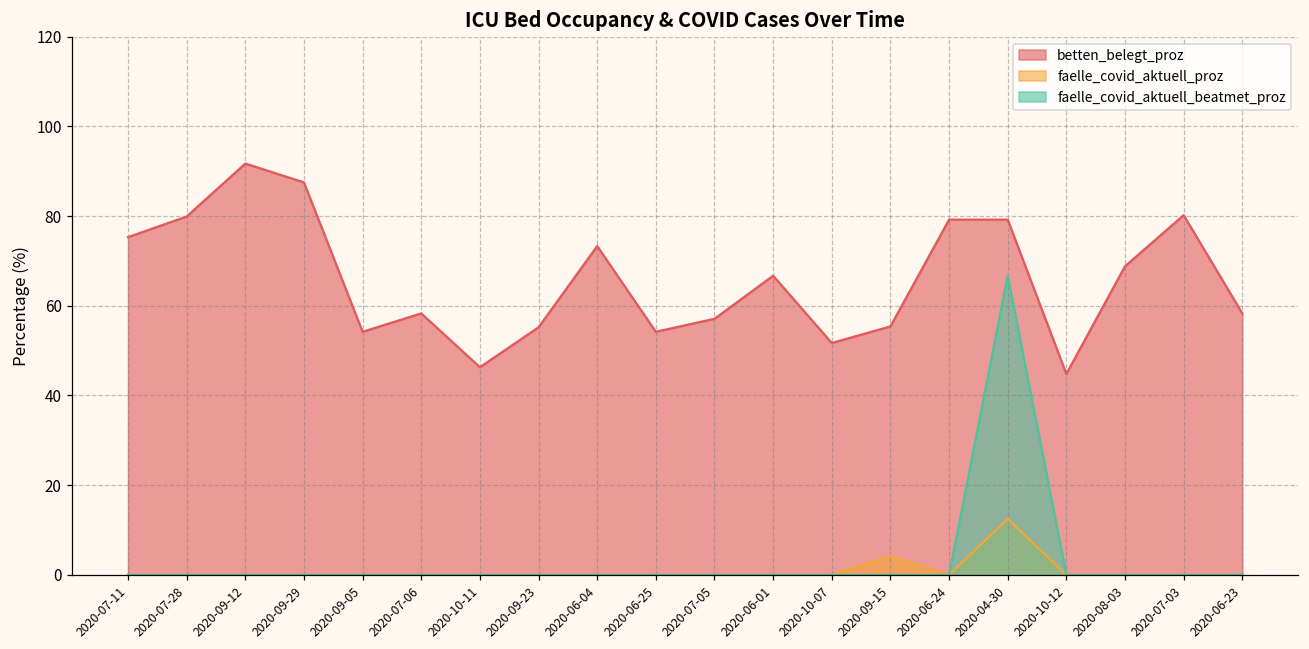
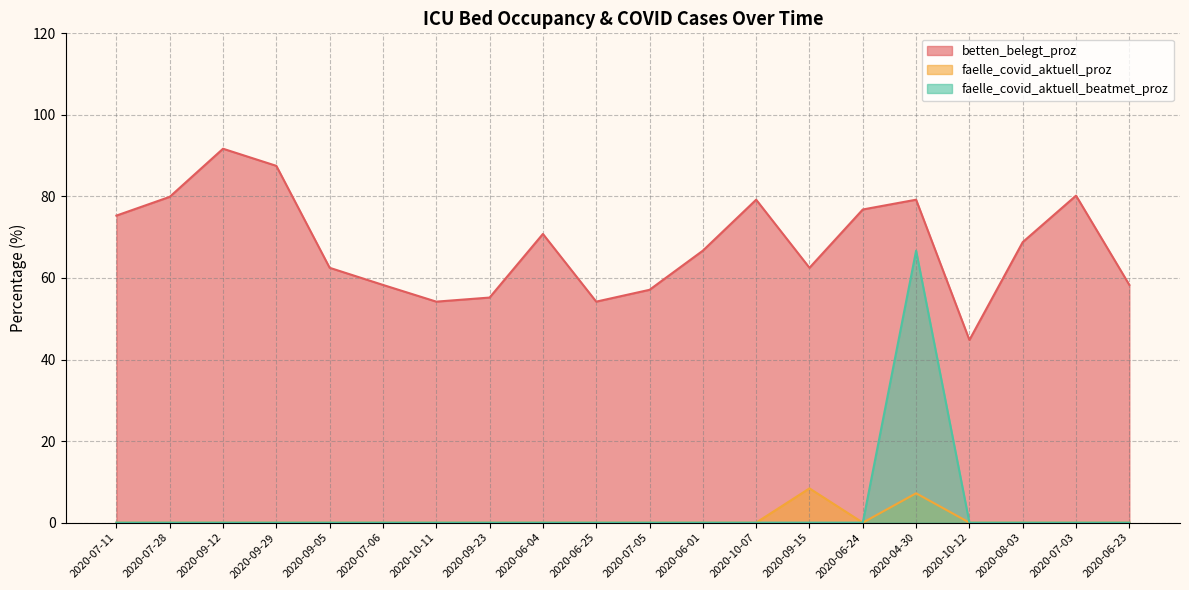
betten_belegt_proz, 2020-09-05: 54 -> 63
betten_belegt_proz, 2020-10-11: 46 -> 54
betten_belegt_proz, 2020-06-04: 73 -> 71
betten_belegt_proz, 2020-10-07: 52 -> 79
betten_belegt_proz, 2020-09-15: 55 -> 63
faelle_covid_aktuell_proz, 2020-09-15: 4 -> 8
betten_belegt_proz, 2020-06-24: 79 -> 77
faelle_covid_aktuell_proz, 2020-04-30: 13 -> 7
